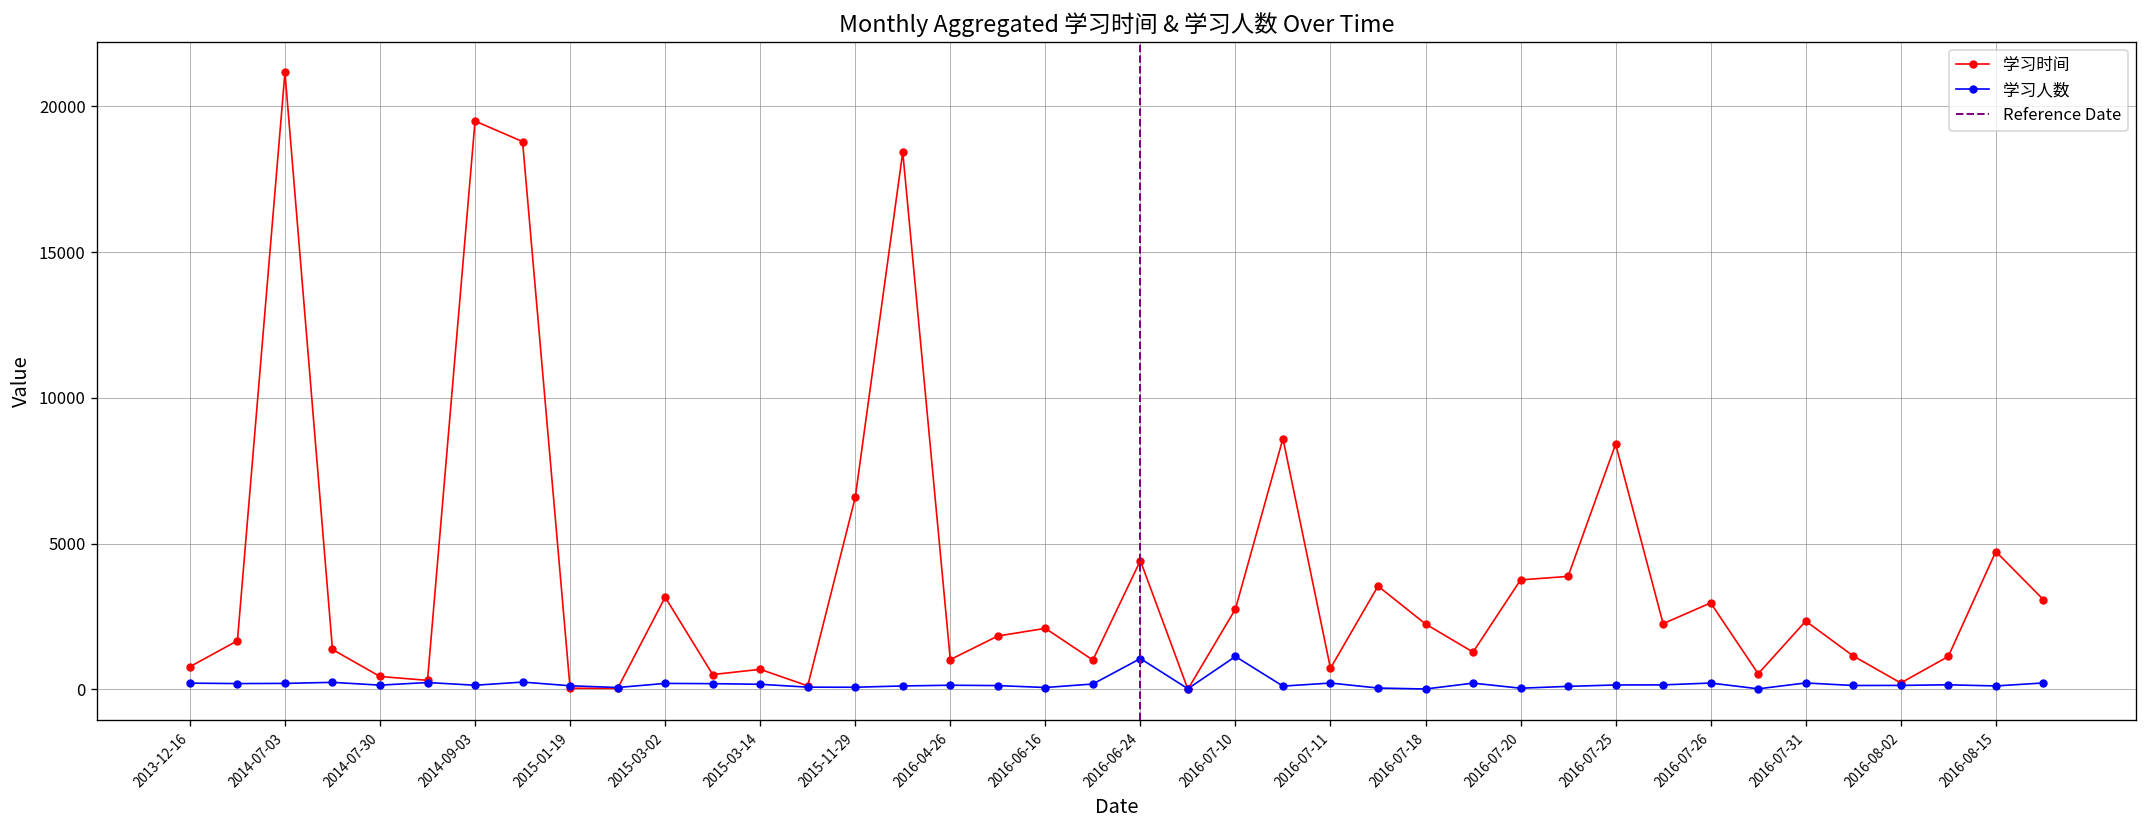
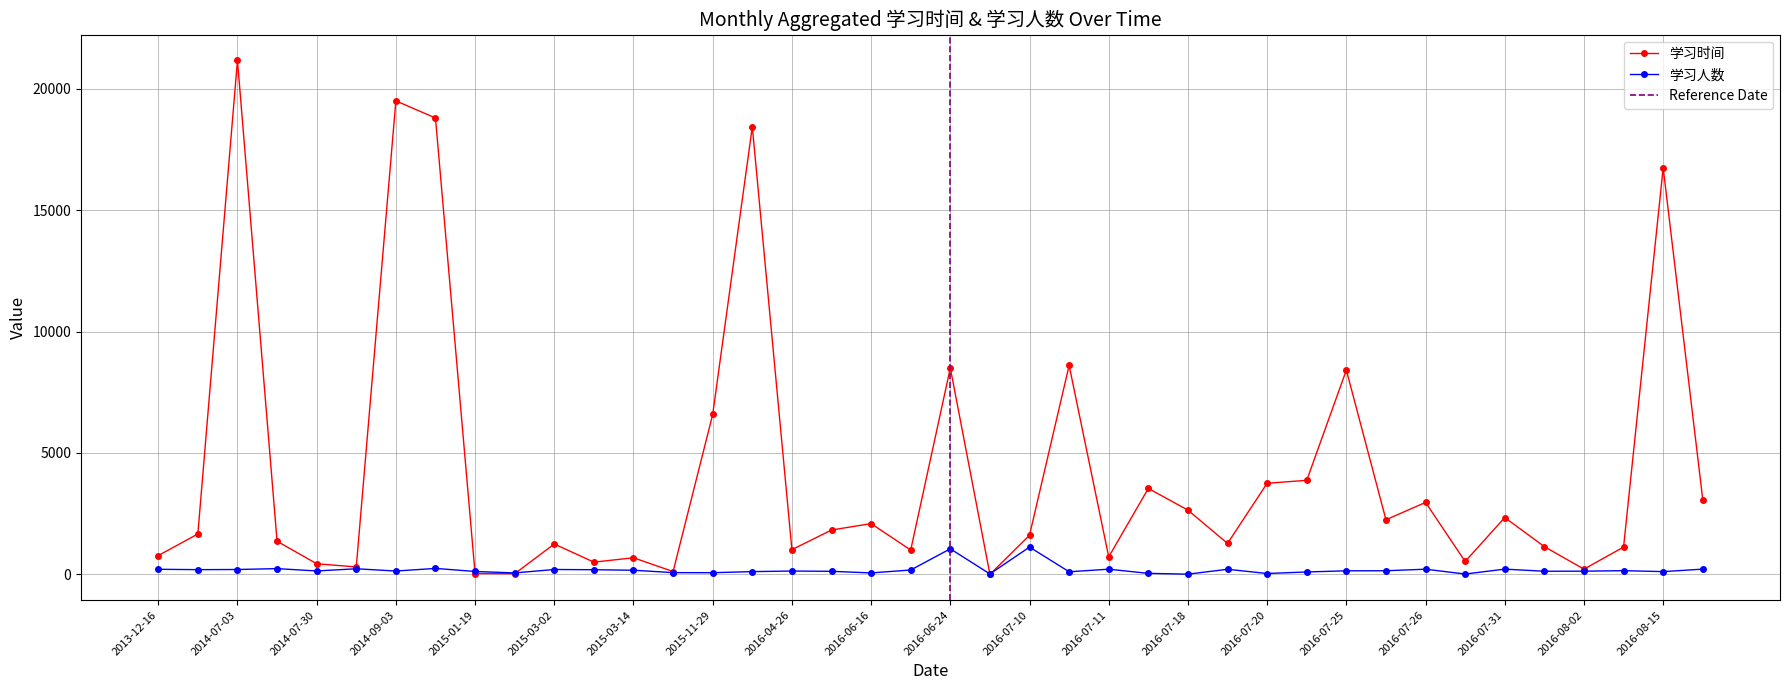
学习时间, 2015-03-02: 3200 -> 1300
学习时间, 2016-06-24: 4400 -> 8500
学习时间, 2016-07-10: 2800 -> 1600
学习时间, 2016-07-18: 2200 -> 2600
学习时间, 2016-08-15: 4700 -> 16700
